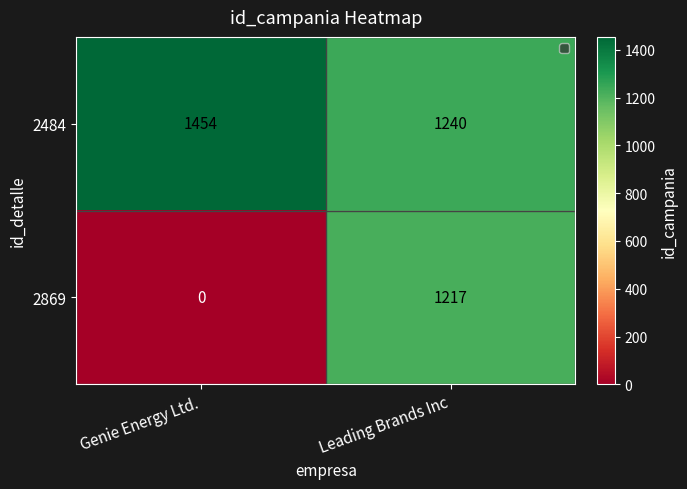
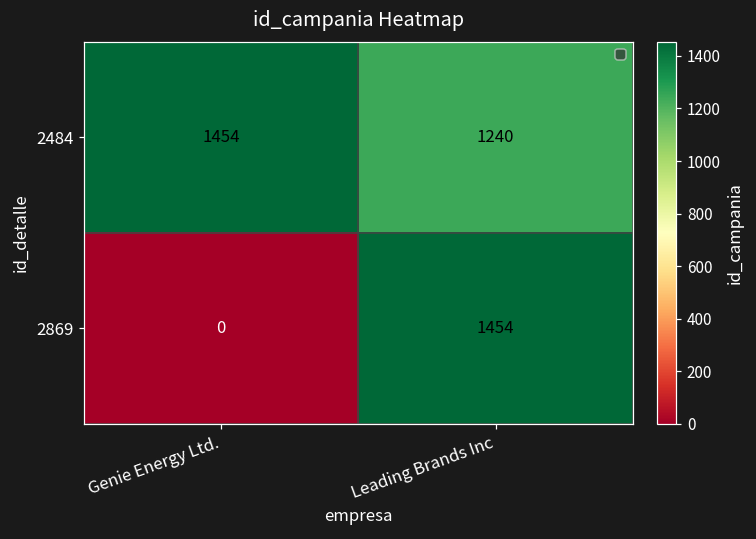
2869, Leading Brands Inc: 1217 -> 1454
